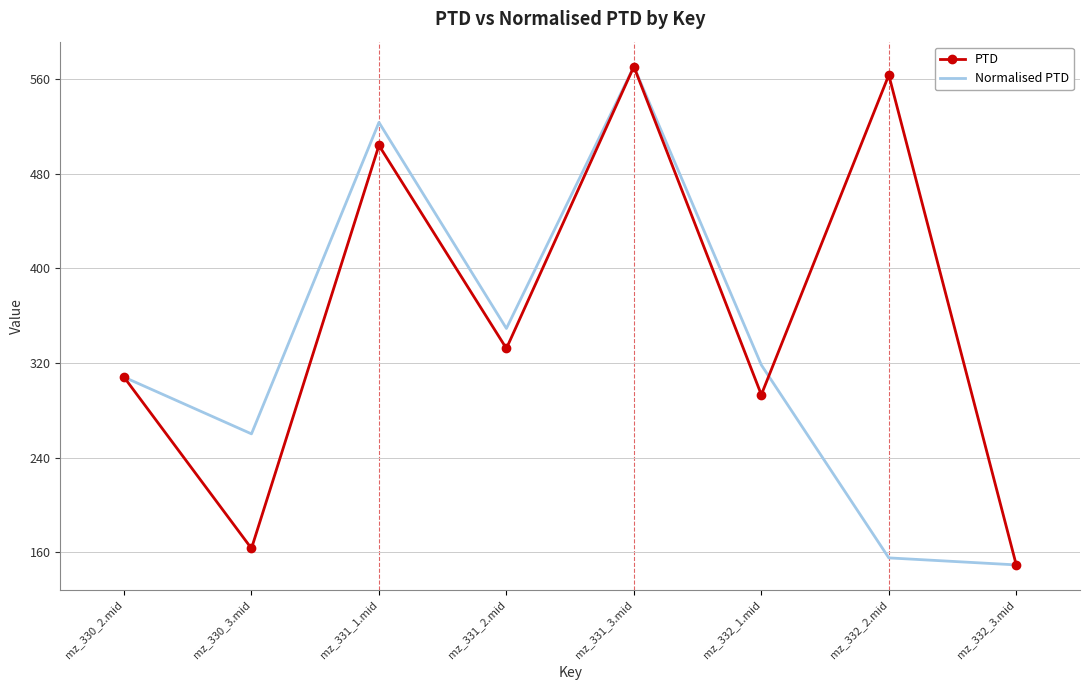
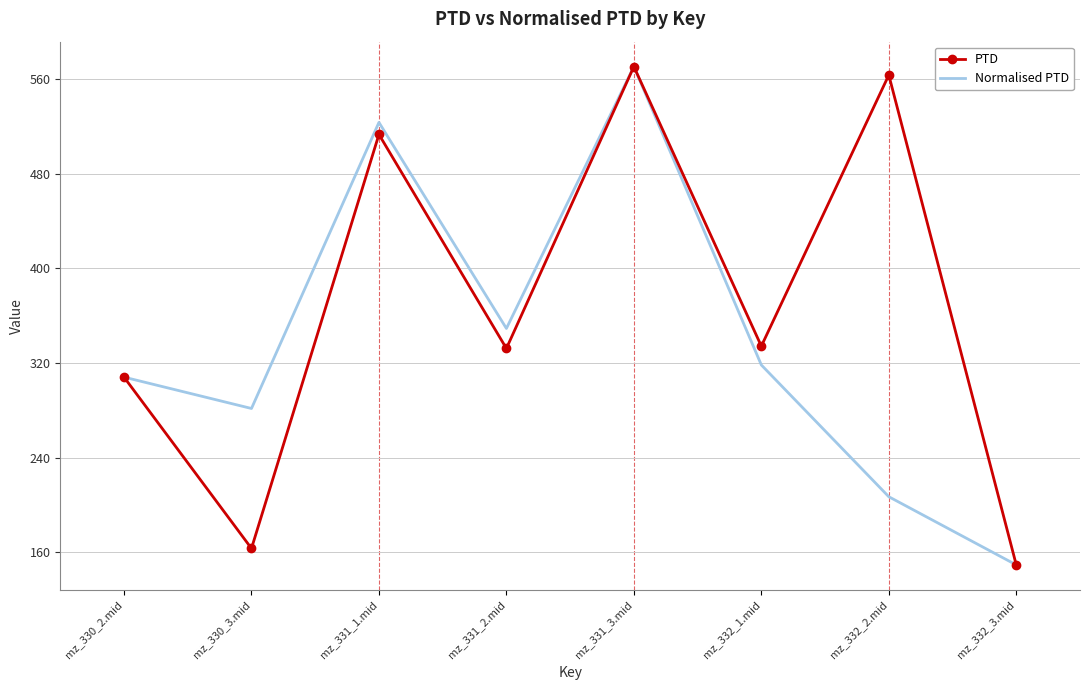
Normalised PTD, mz_330_3.mid: 260 -> 282
PTD, mz_331_1.mid: 504 -> 513
PTD, mz_332_1.mid: 293 -> 334
Normalised PTD, mz_332_2.mid: 155 -> 207
